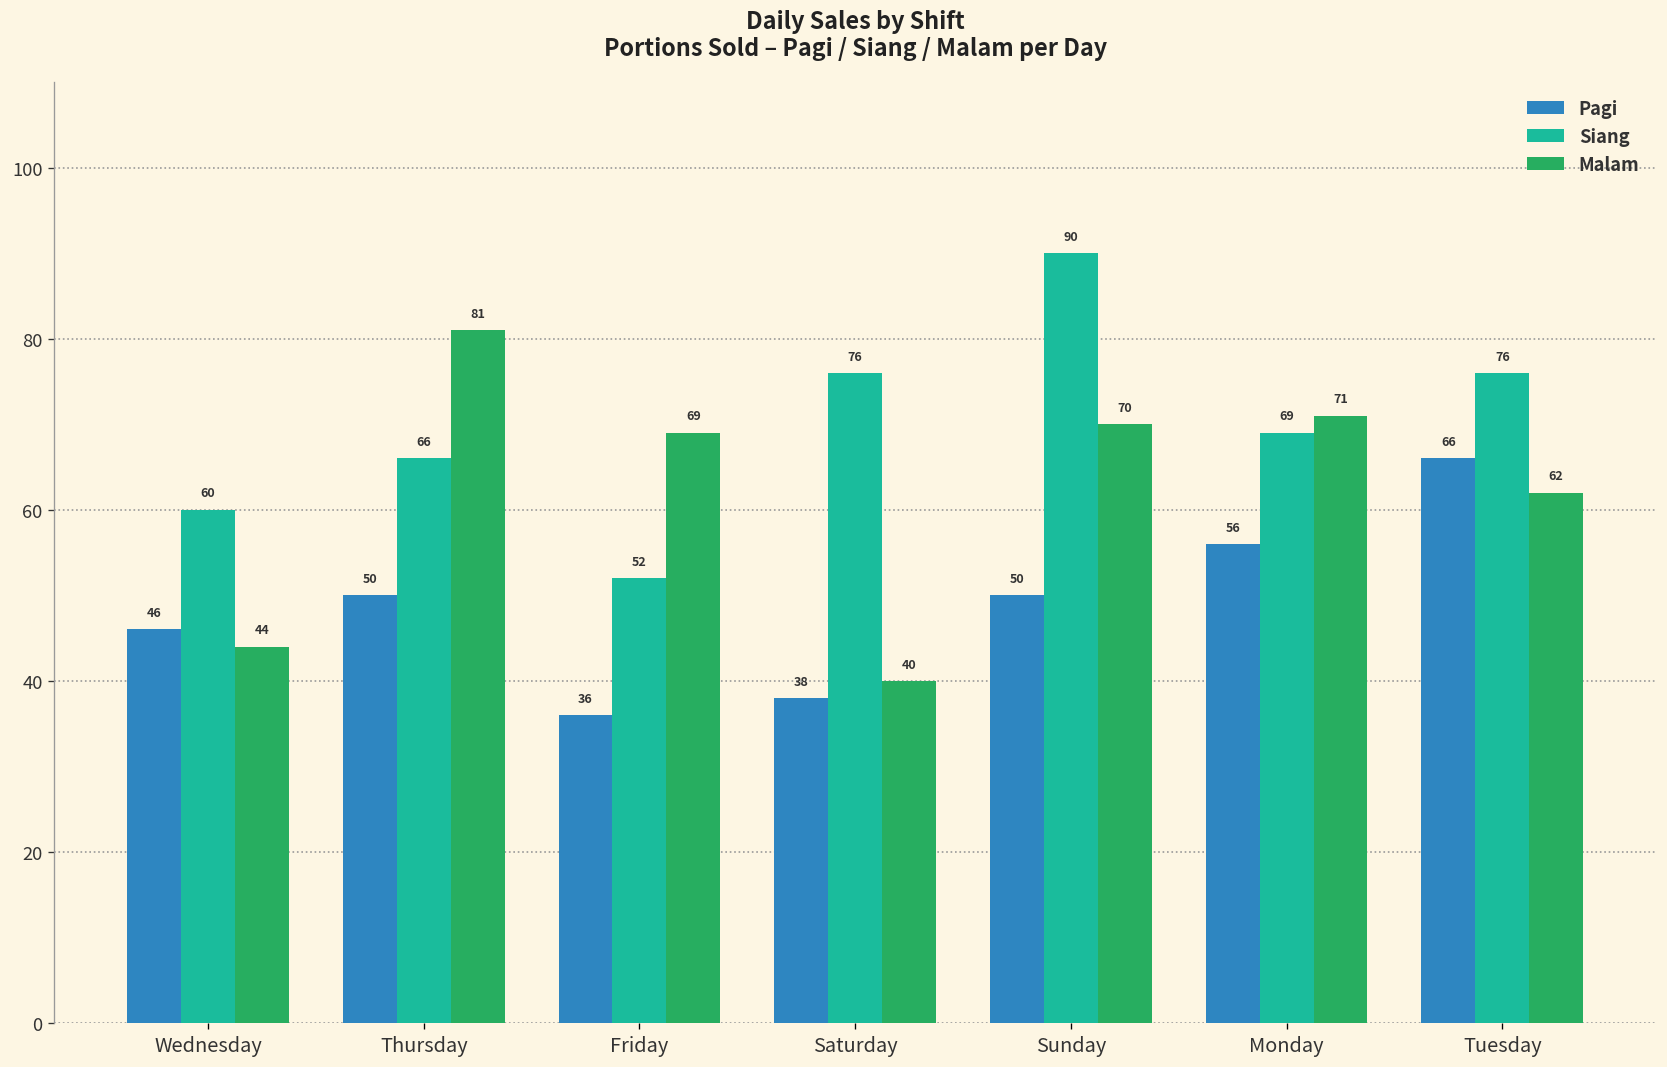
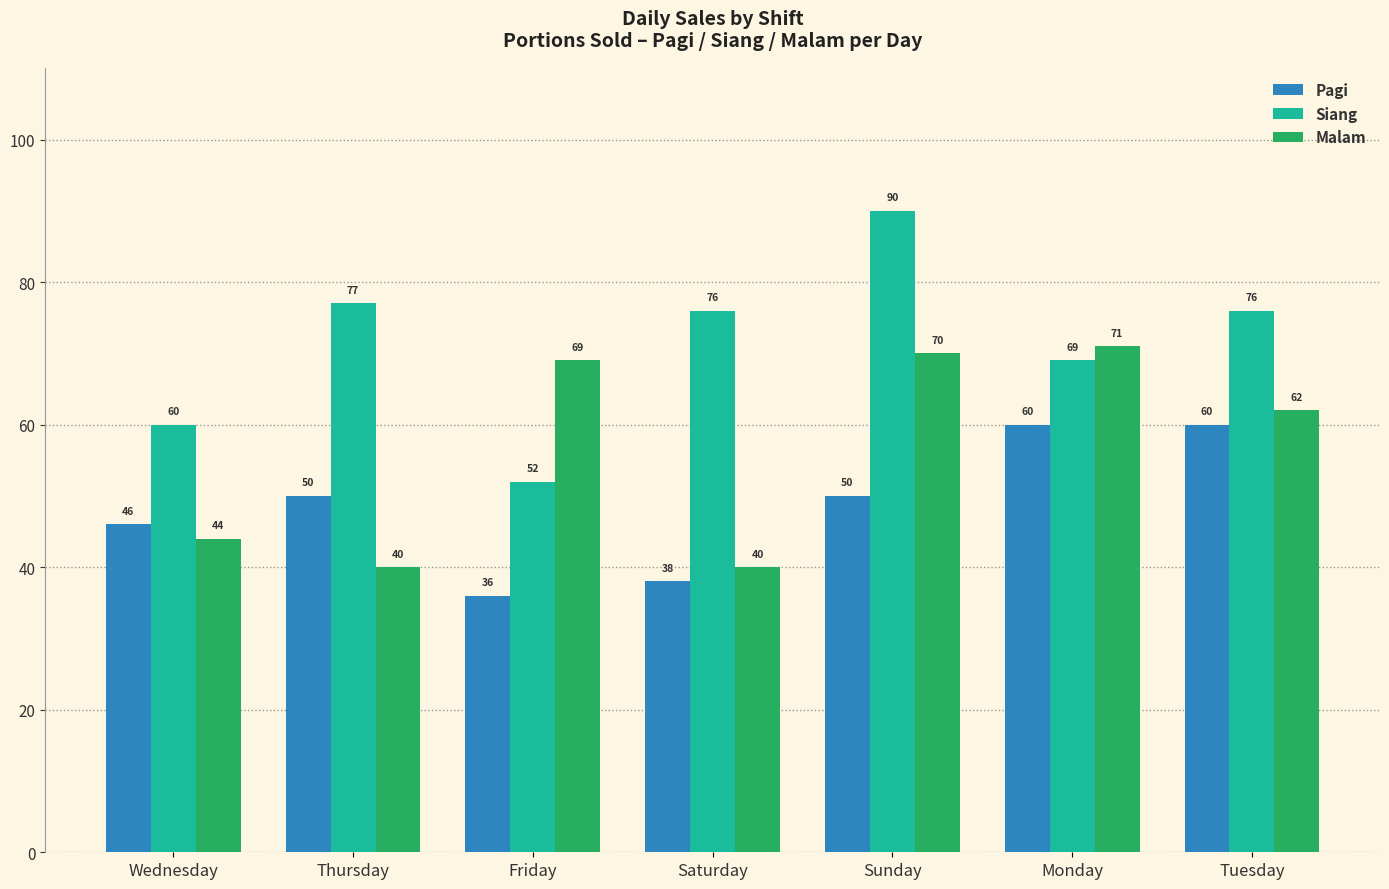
Siang, Thursday: 66 -> 77
Malam, Thursday: 81 -> 40
Pagi, Monday: 56 -> 60
Pagi, Tuesday: 66 -> 60
